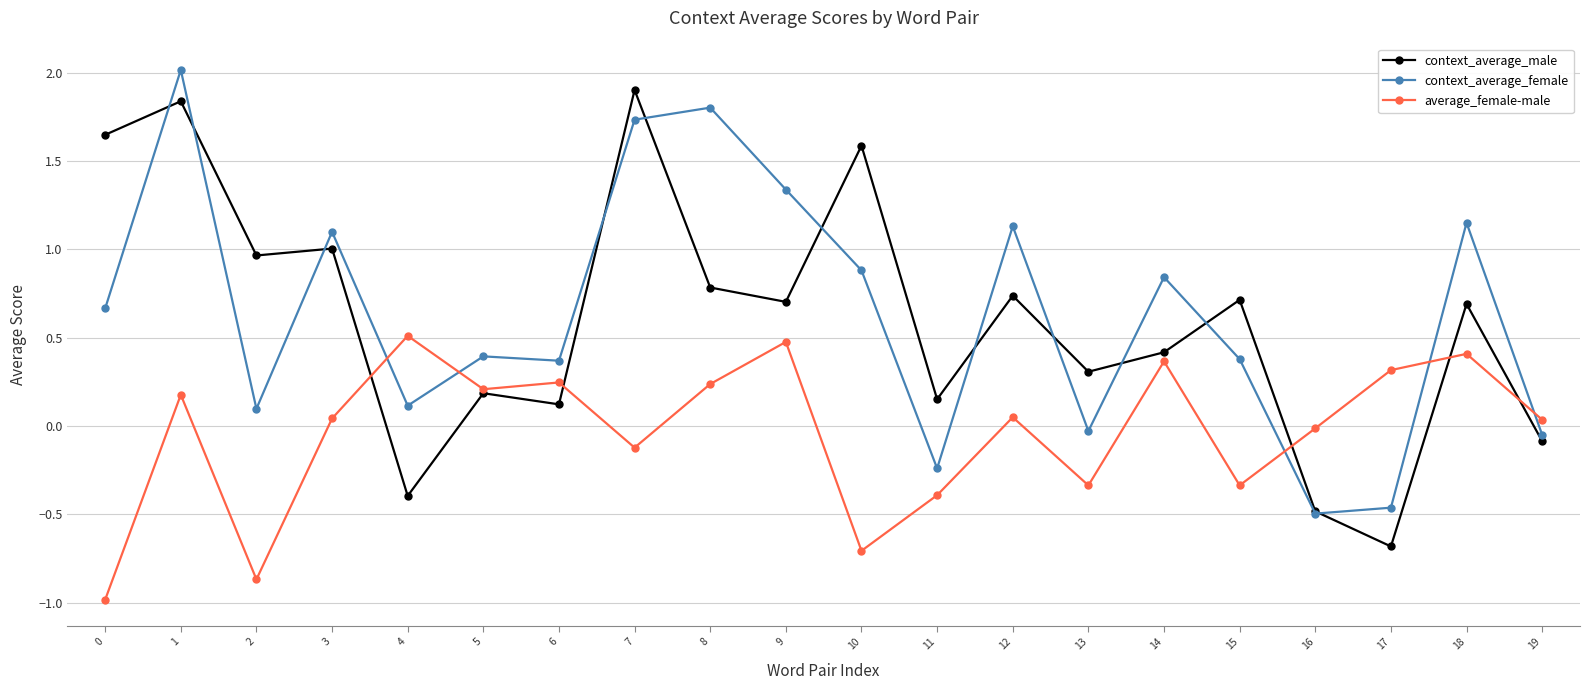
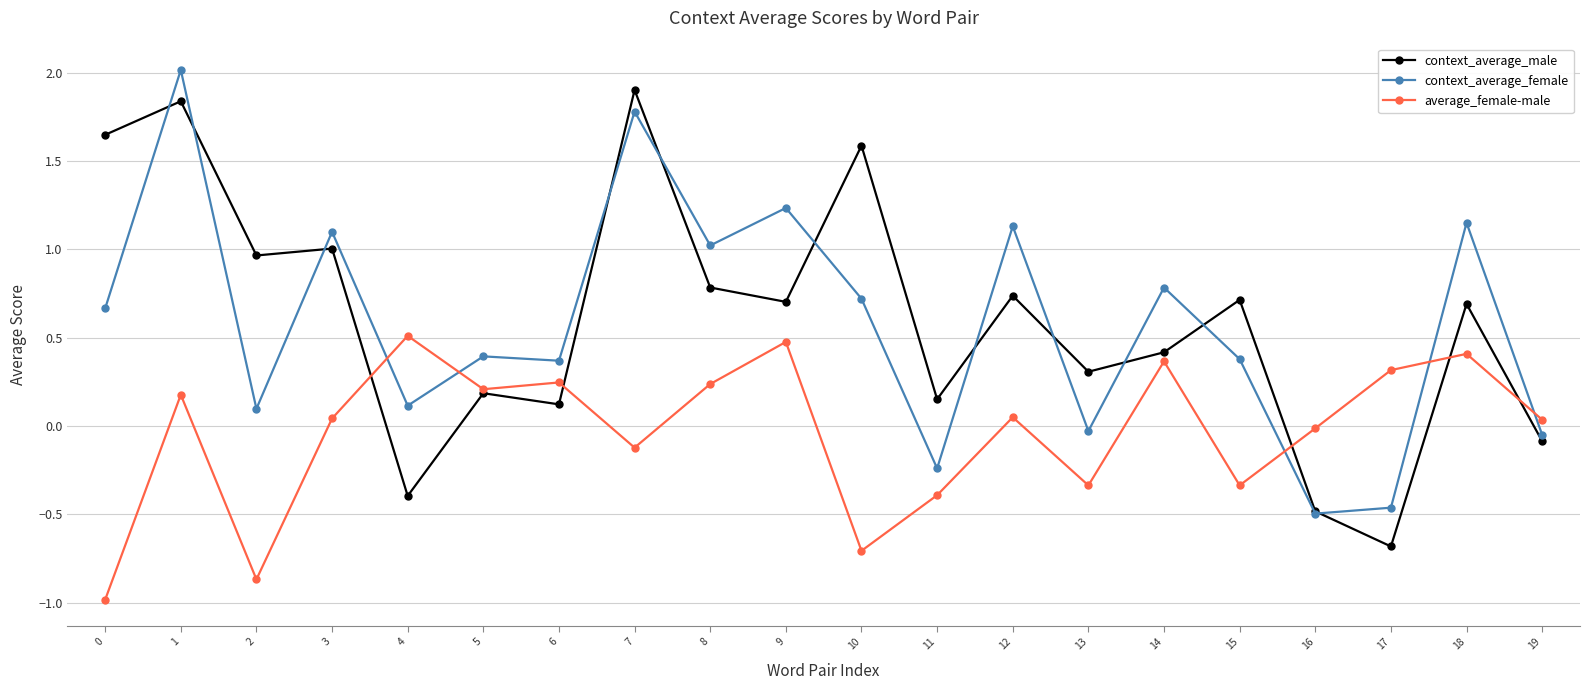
context_average_female, 7: 1.73 -> 1.78
context_average_female, 8: 1.80 -> 1.02
context_average_female, 9: 1.34 -> 1.23
context_average_female, 10: 0.88 -> 0.72
context_average_female, 14: 0.84 -> 0.78
